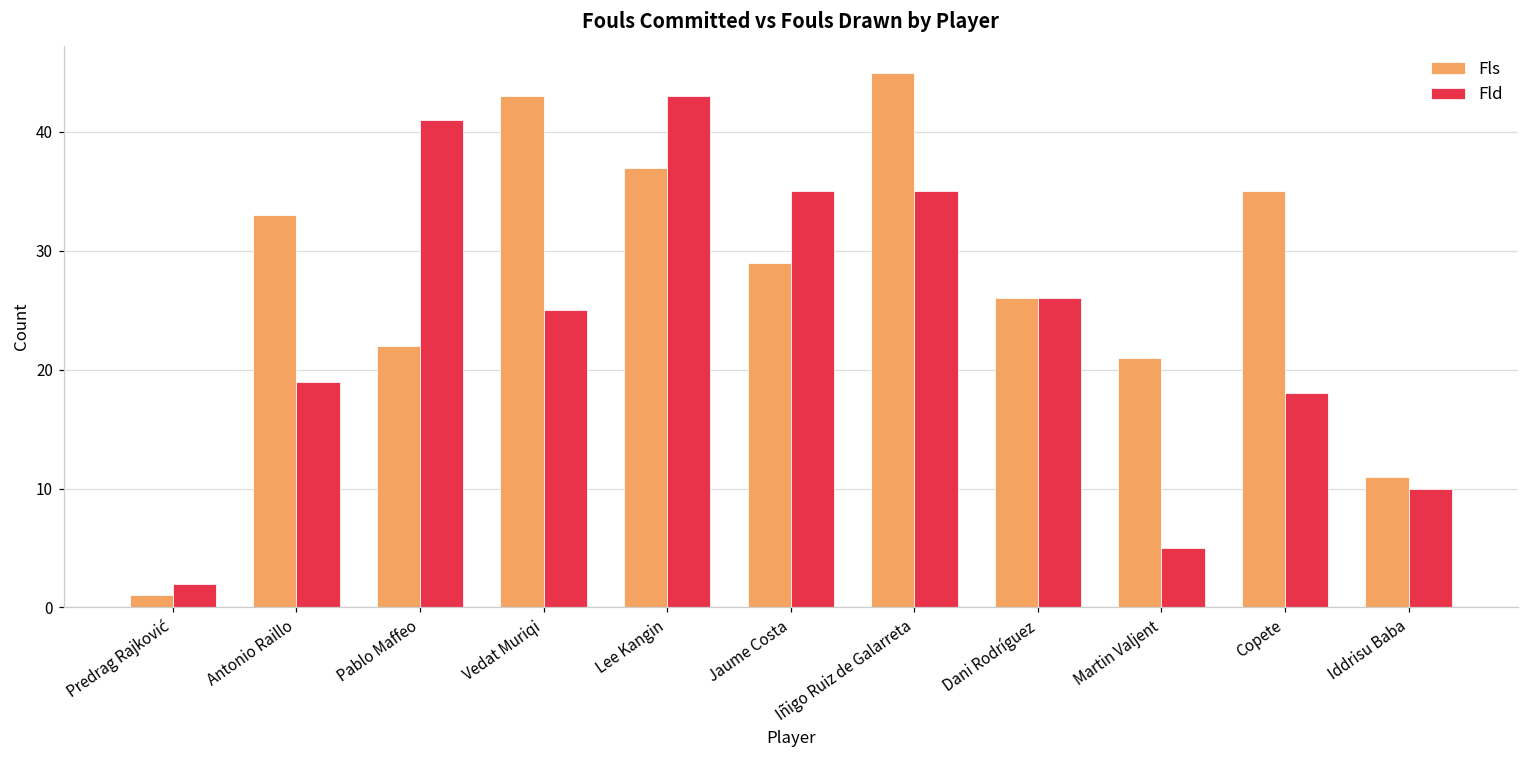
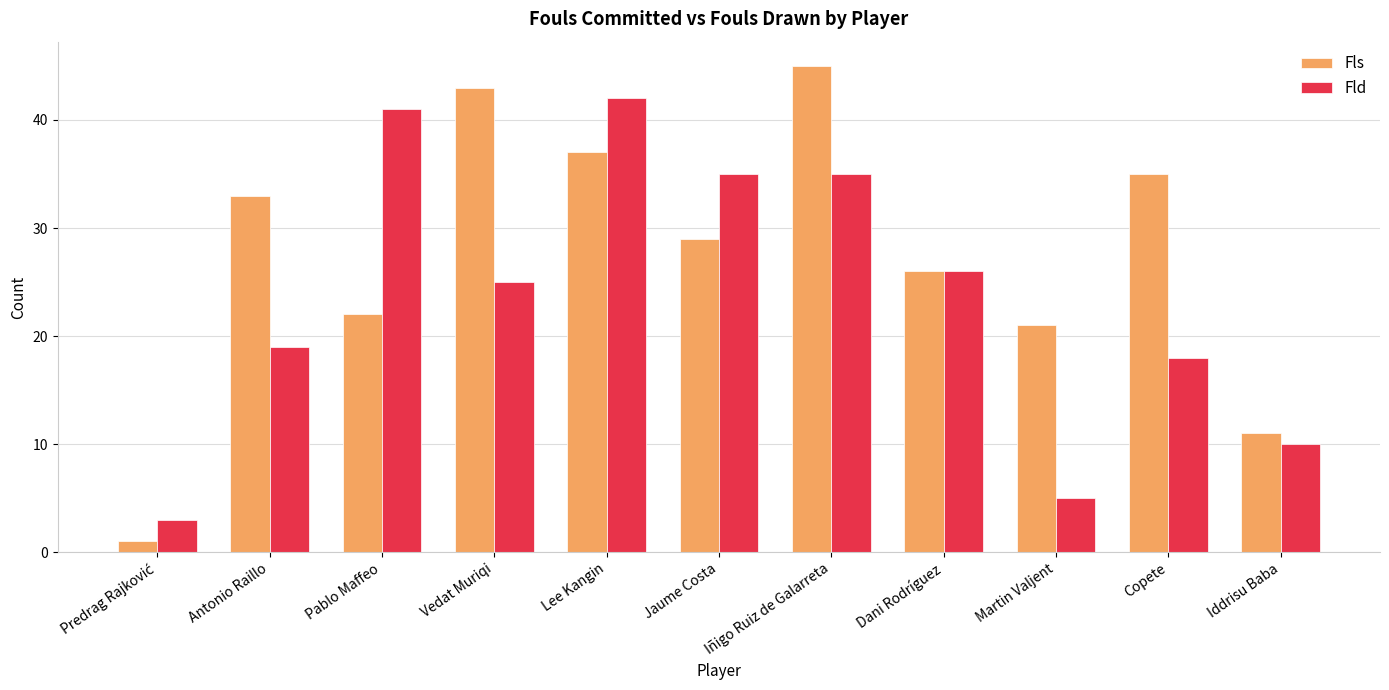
Fld, Predrag Rajković: 2 -> 3
Fld, Lee Kangin: 43 -> 42
